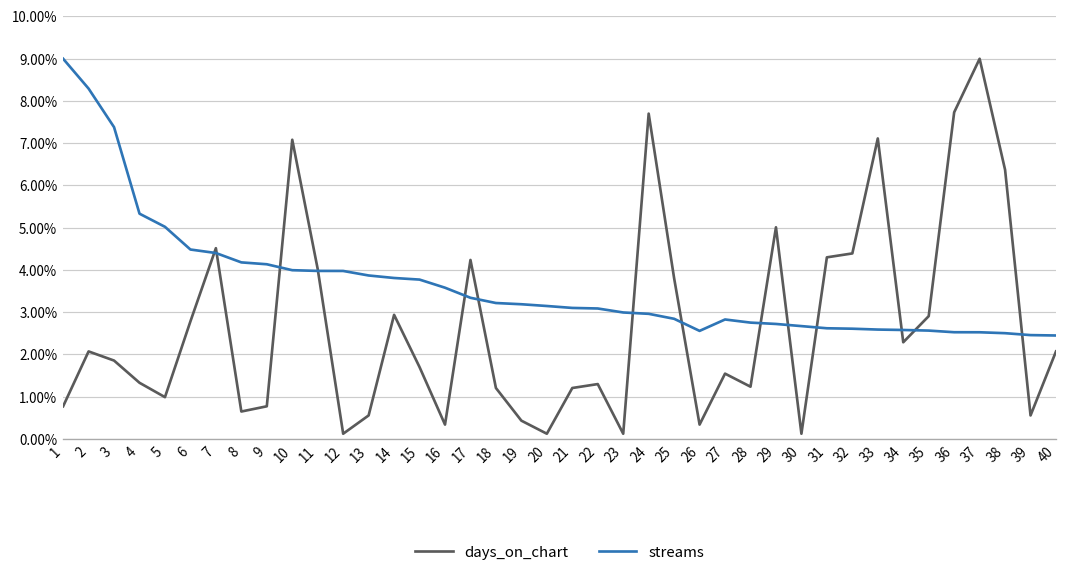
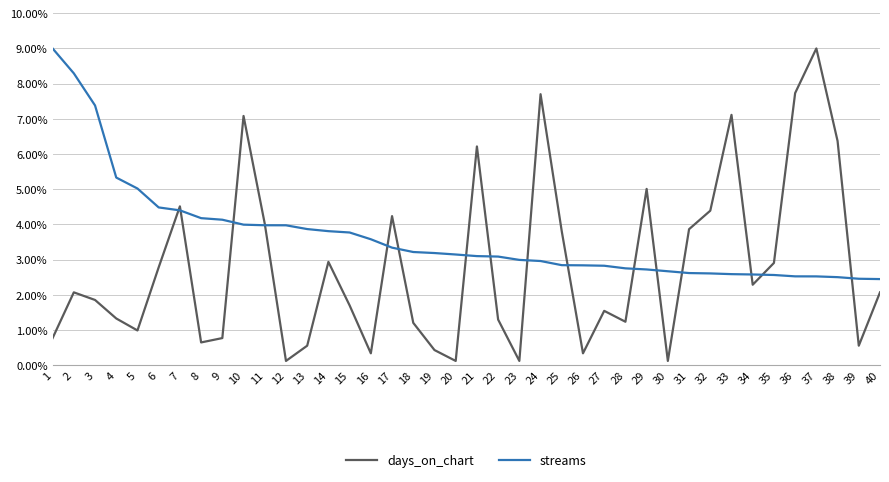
days_on_chart, 21: 1.2% -> 6.2%
streams, 26: 2.6% -> 2.8%
days_on_chart, 31: 4.3% -> 3.9%
